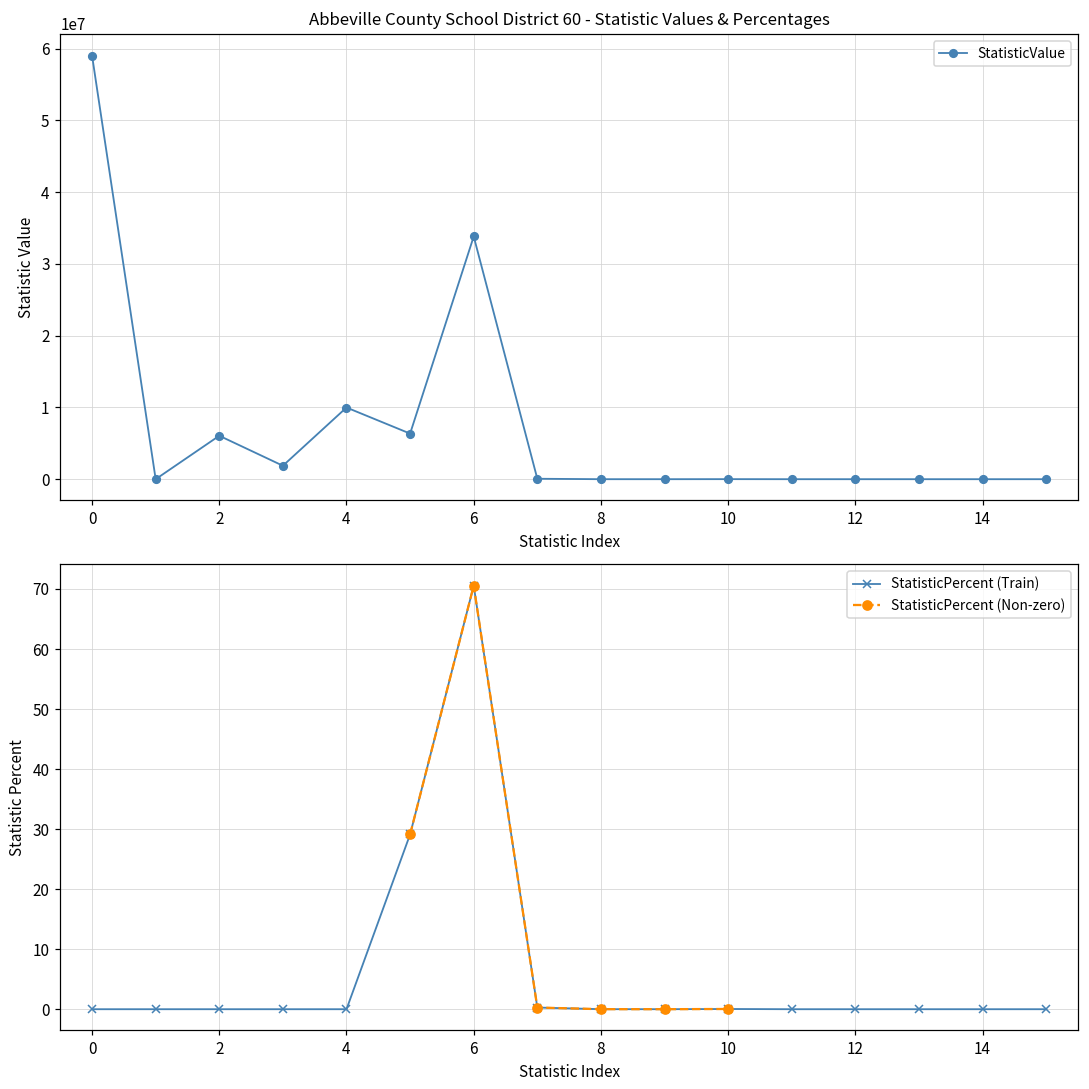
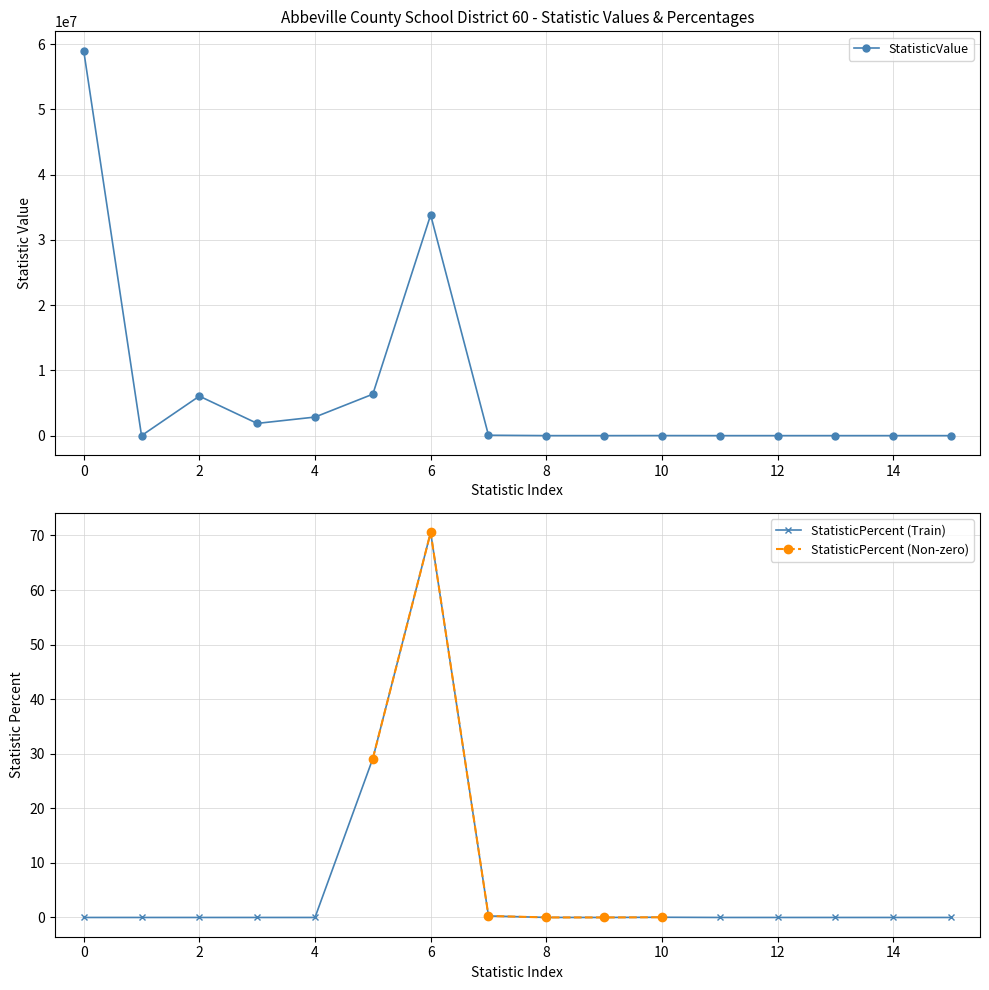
Abbeville County School District 60 - Statistic Values & Percentages, 4: 10000000 -> 3000000
